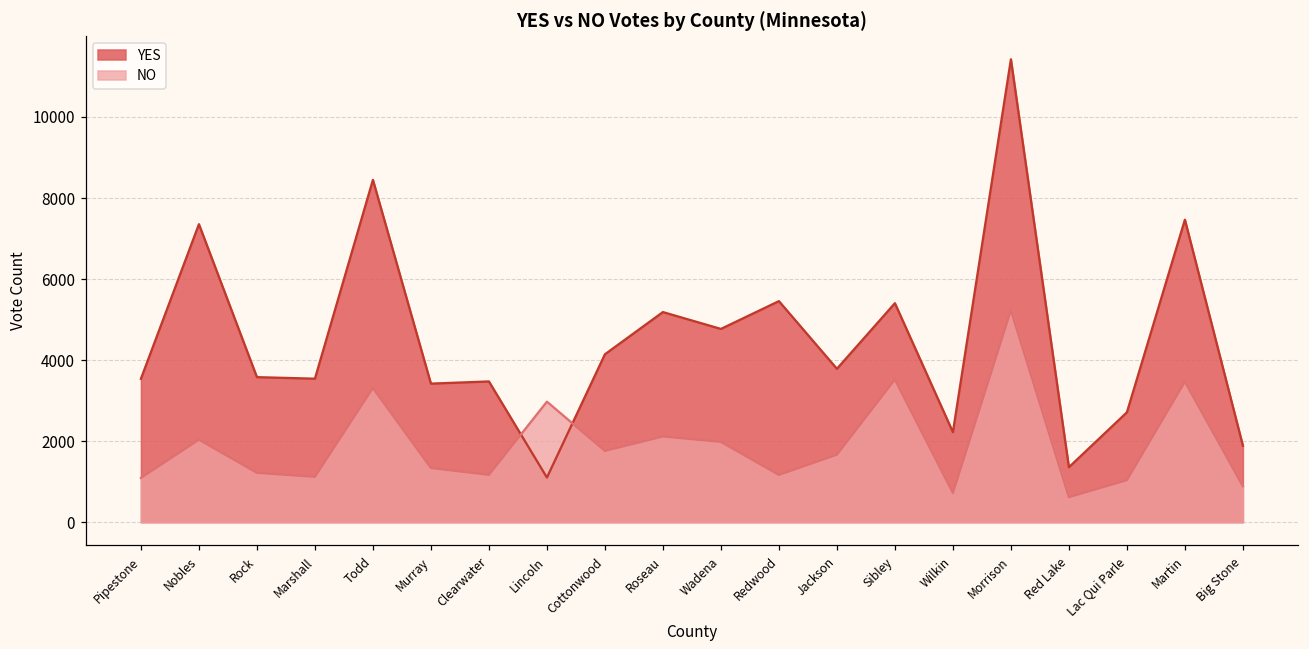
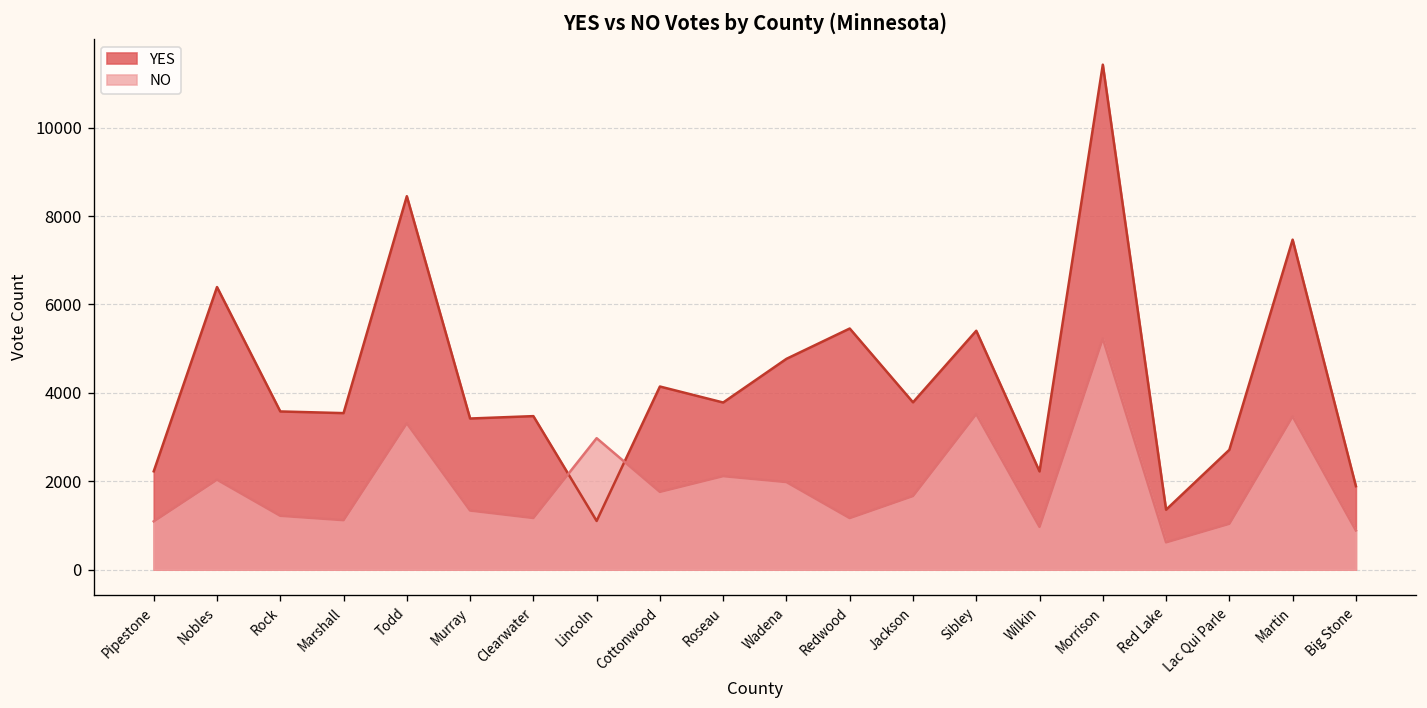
YES, Pipestone: 3500 -> 2200
YES, Nobles: 7400 -> 6400
YES, Roseau: 5200 -> 3800
NO, Wilkin: 700 -> 1000
